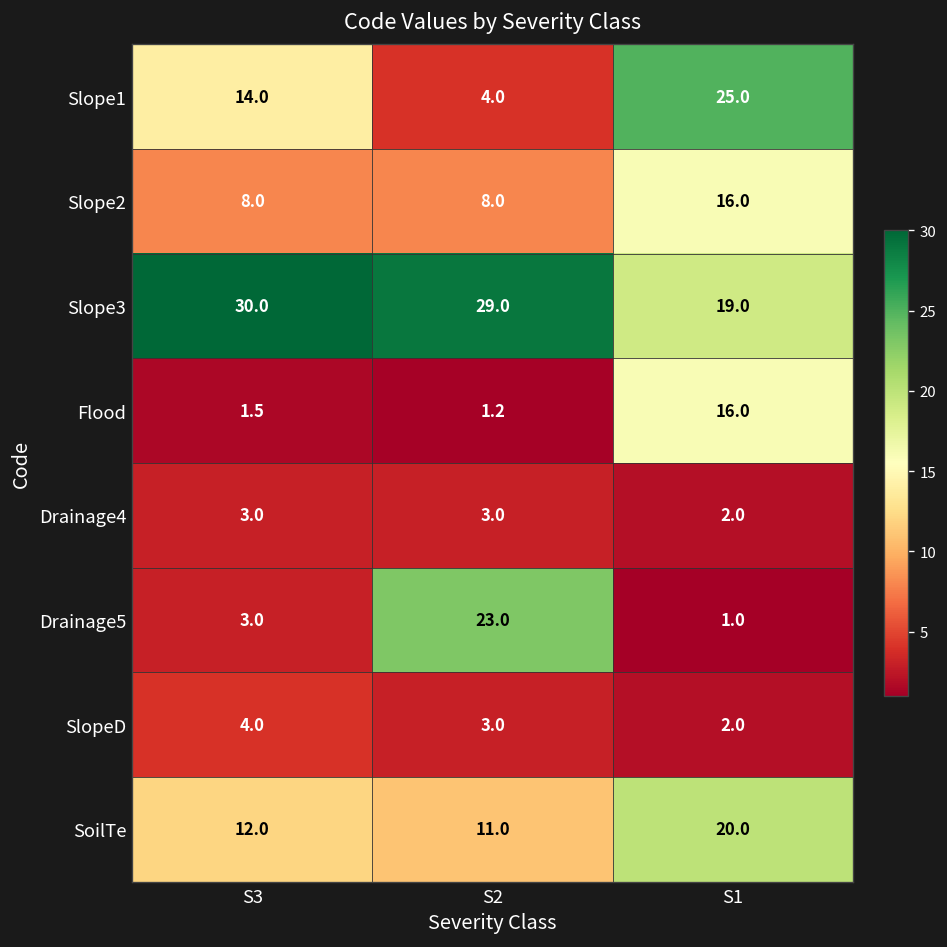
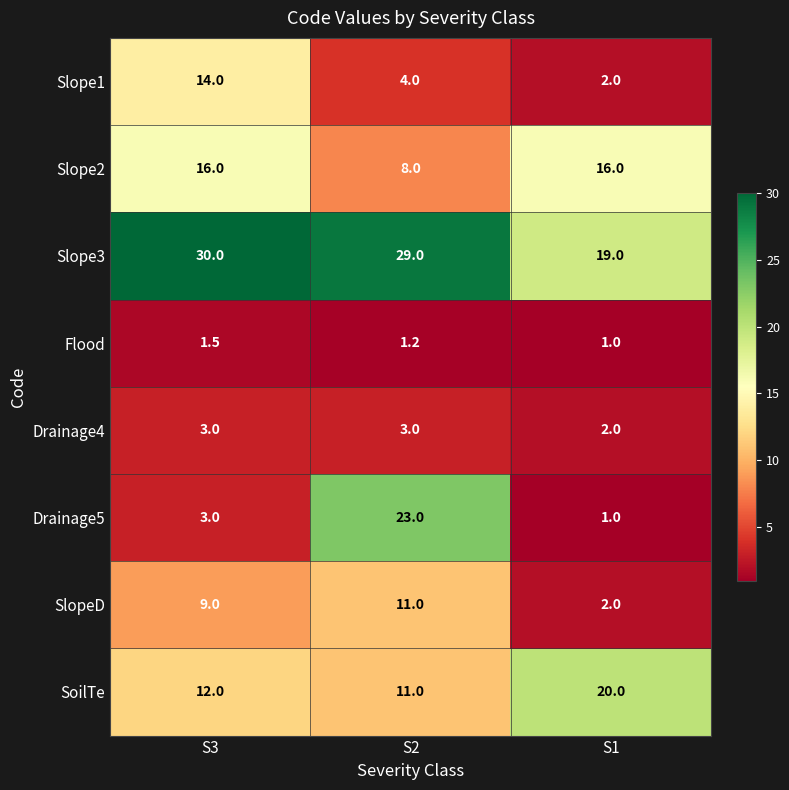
Slope1, S1: 25.0 -> 2.0
Slope2, S3: 8.0 -> 16.0
Flood, S1: 16.0 -> 1.0
SlopeD, S3: 4.0 -> 9.0
SlopeD, S2: 3.0 -> 11.0
